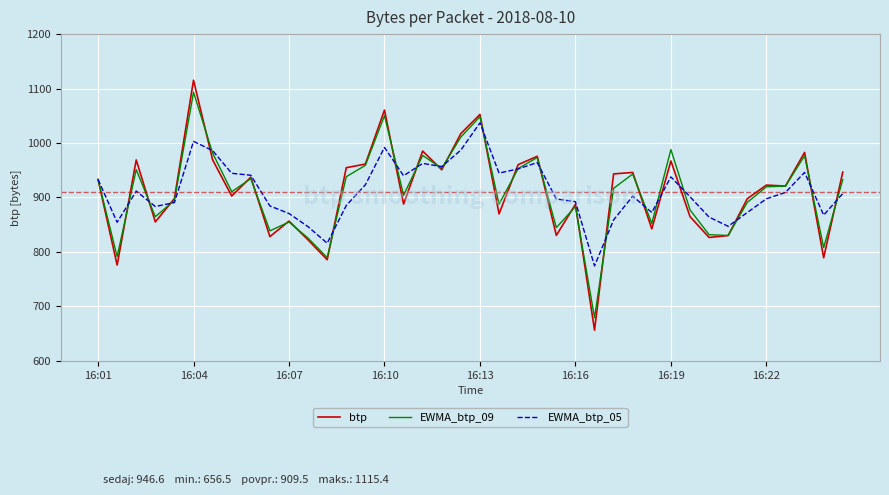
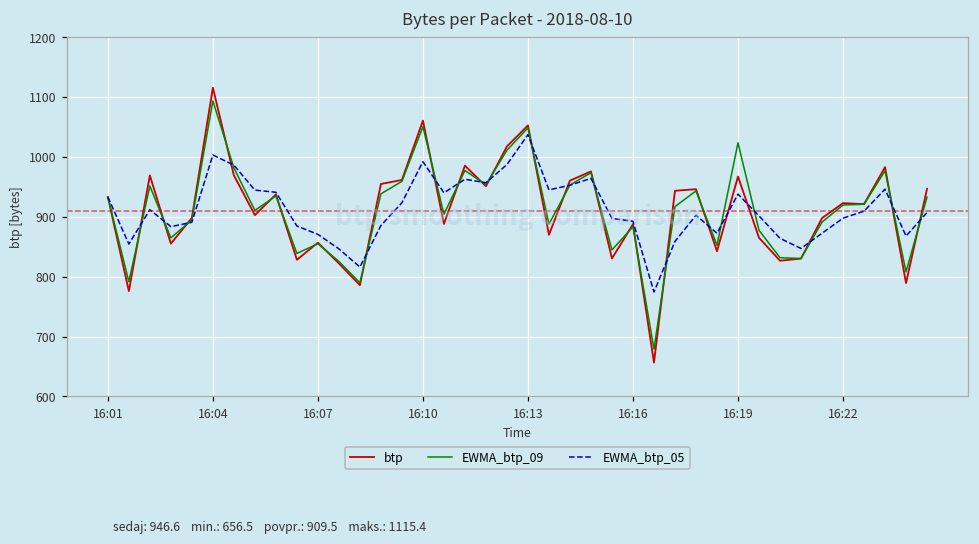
EWMA_btp_09, 16:19: 990 -> 1020
